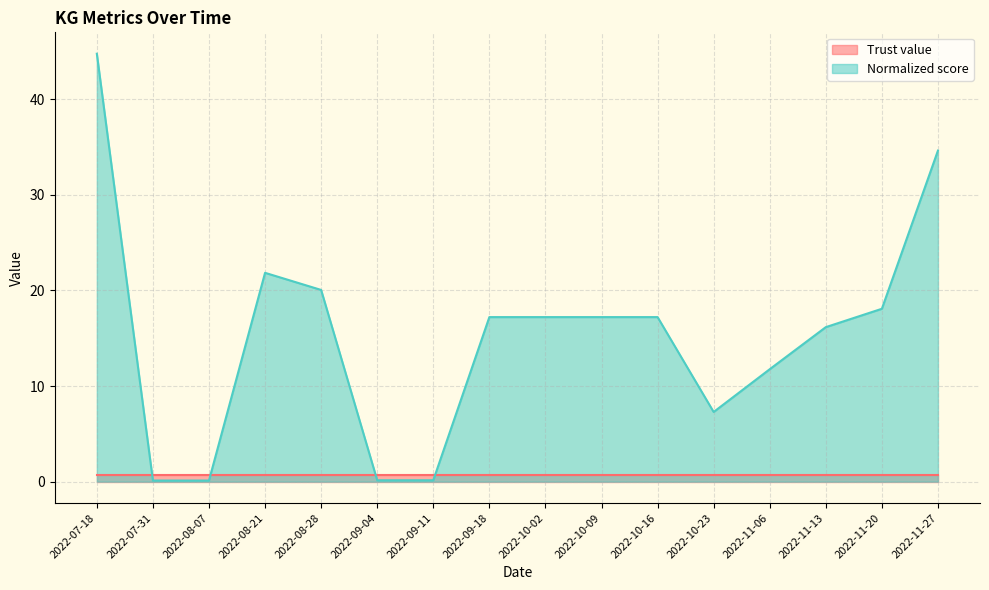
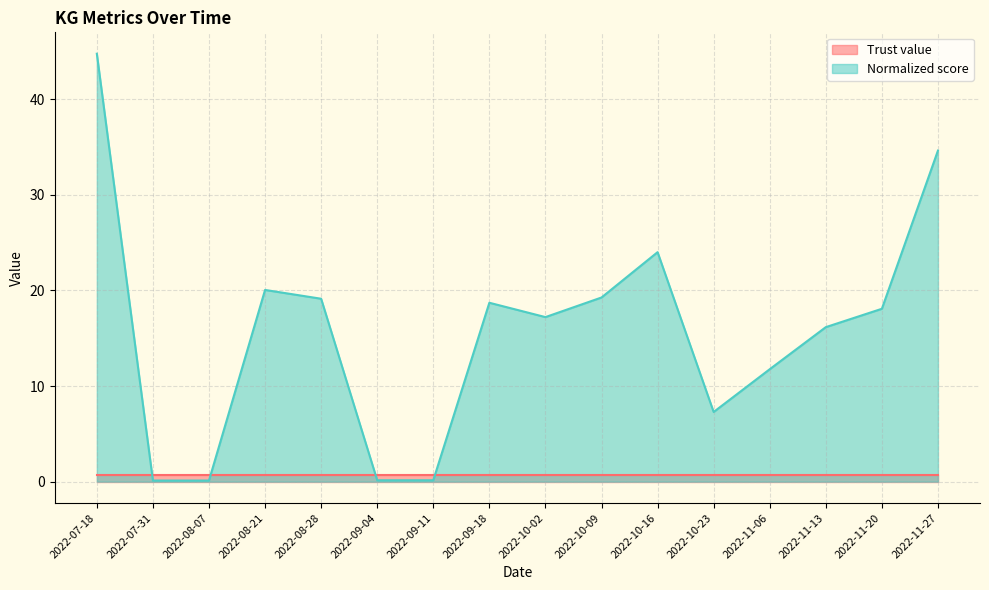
Normalized score, 2022-08-21: 22 -> 20
Normalized score, 2022-08-28: 20 -> 19
Normalized score, 2022-09-18: 17 -> 19
Normalized score, 2022-10-09: 17 -> 19
Normalized score, 2022-10-16: 17 -> 24
